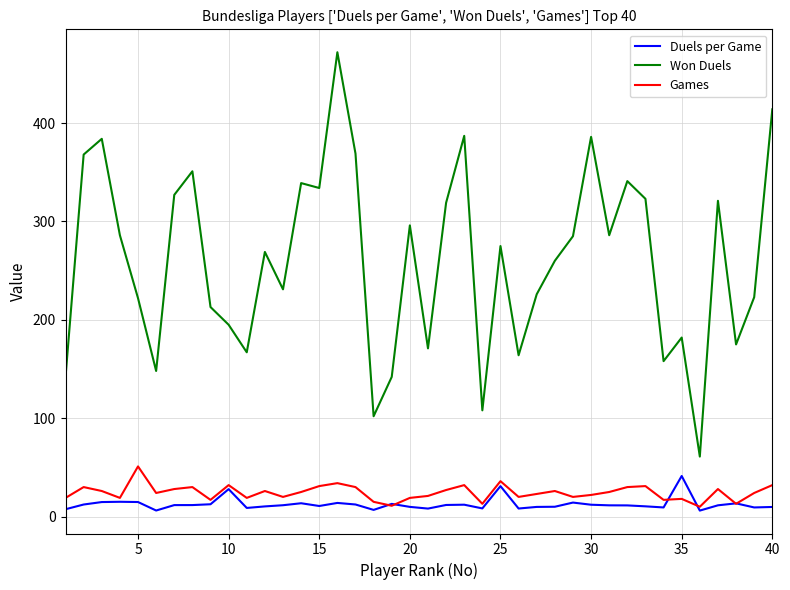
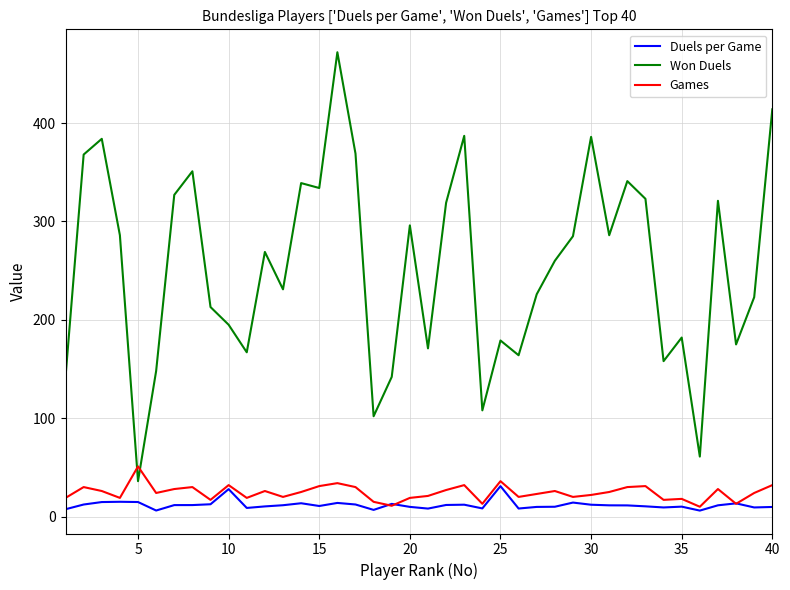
Won Duels, 5: 220 -> 40
Won Duels, 25: 280 -> 180
Duels per Game, 35: 40 -> 10
